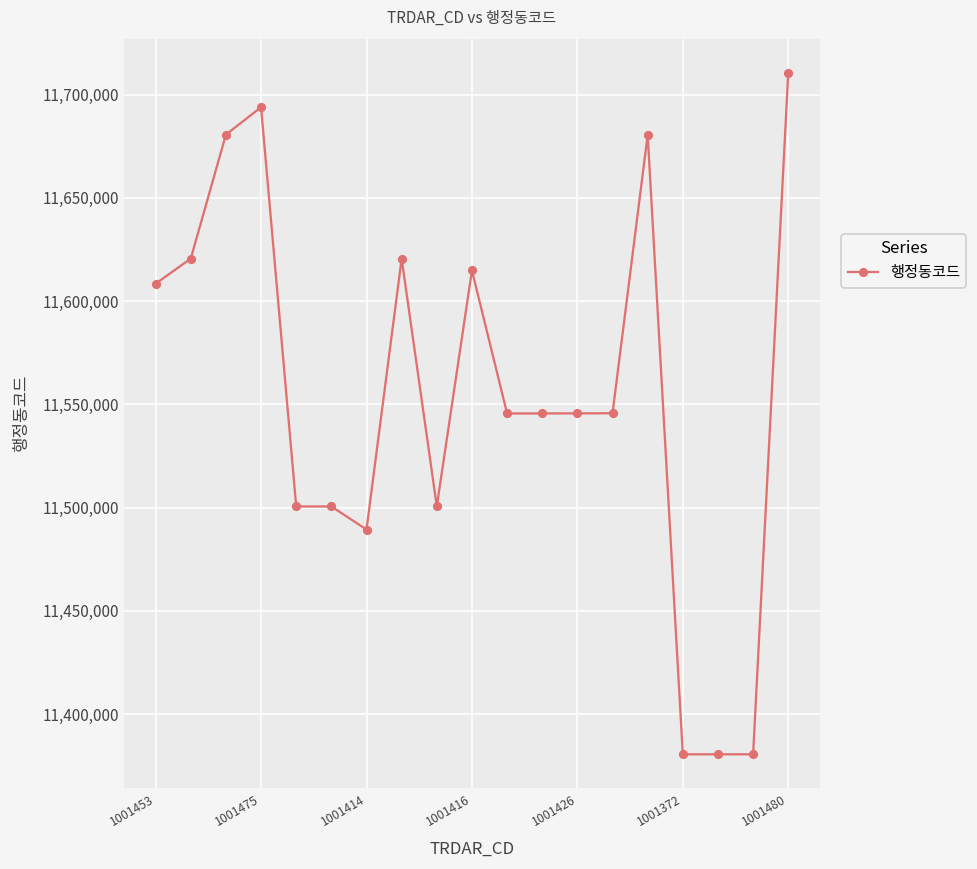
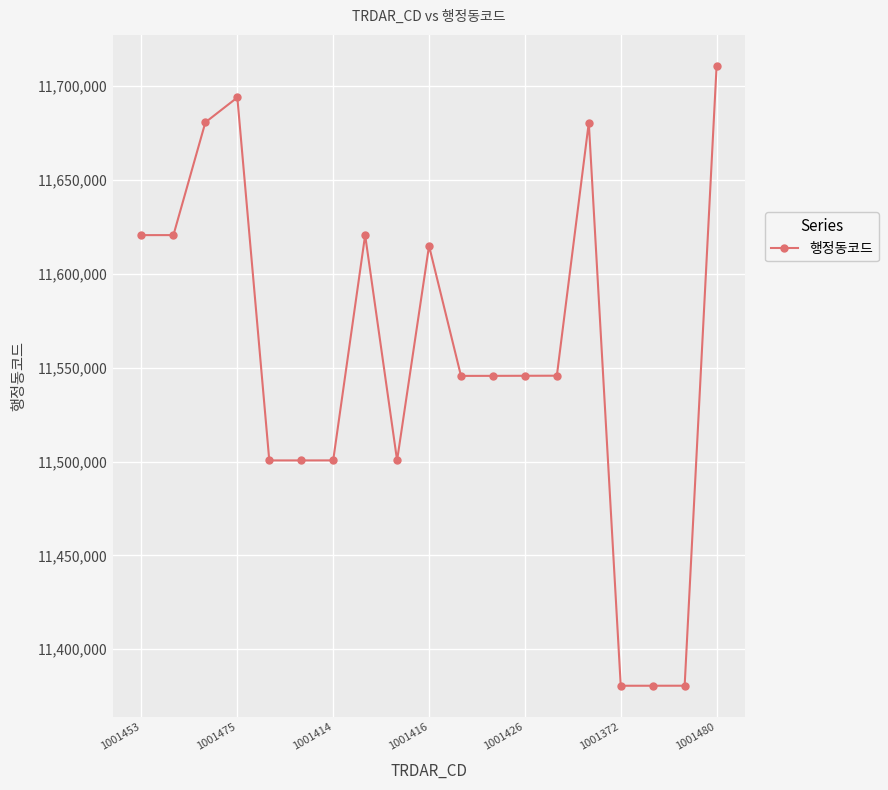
1001453: 11,608,000 -> 11,621,000
1001414: 11,489,000 -> 11,501,000
